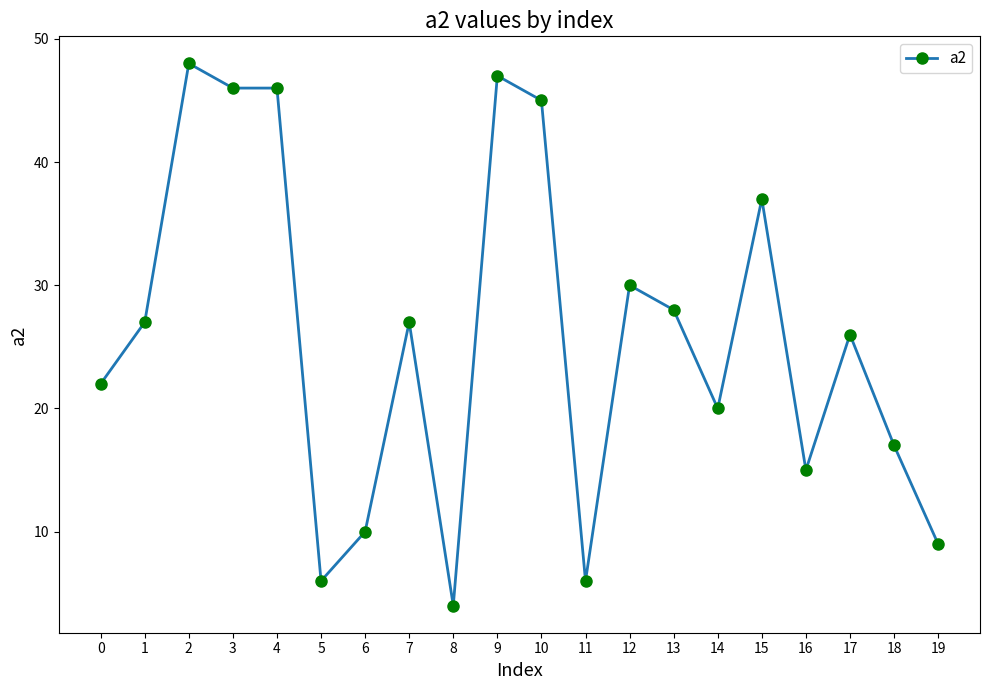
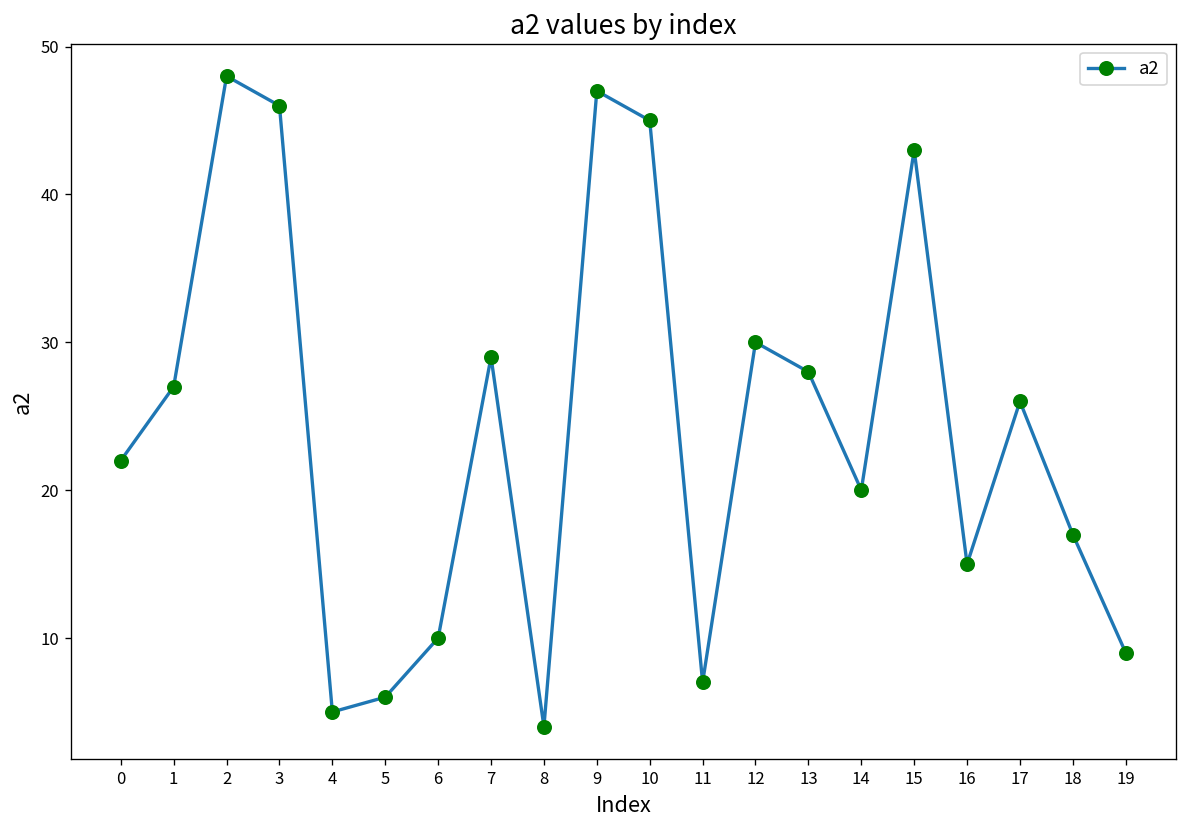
4: 46 -> 5
7: 27 -> 29
11: 6 -> 7
15: 37 -> 43
